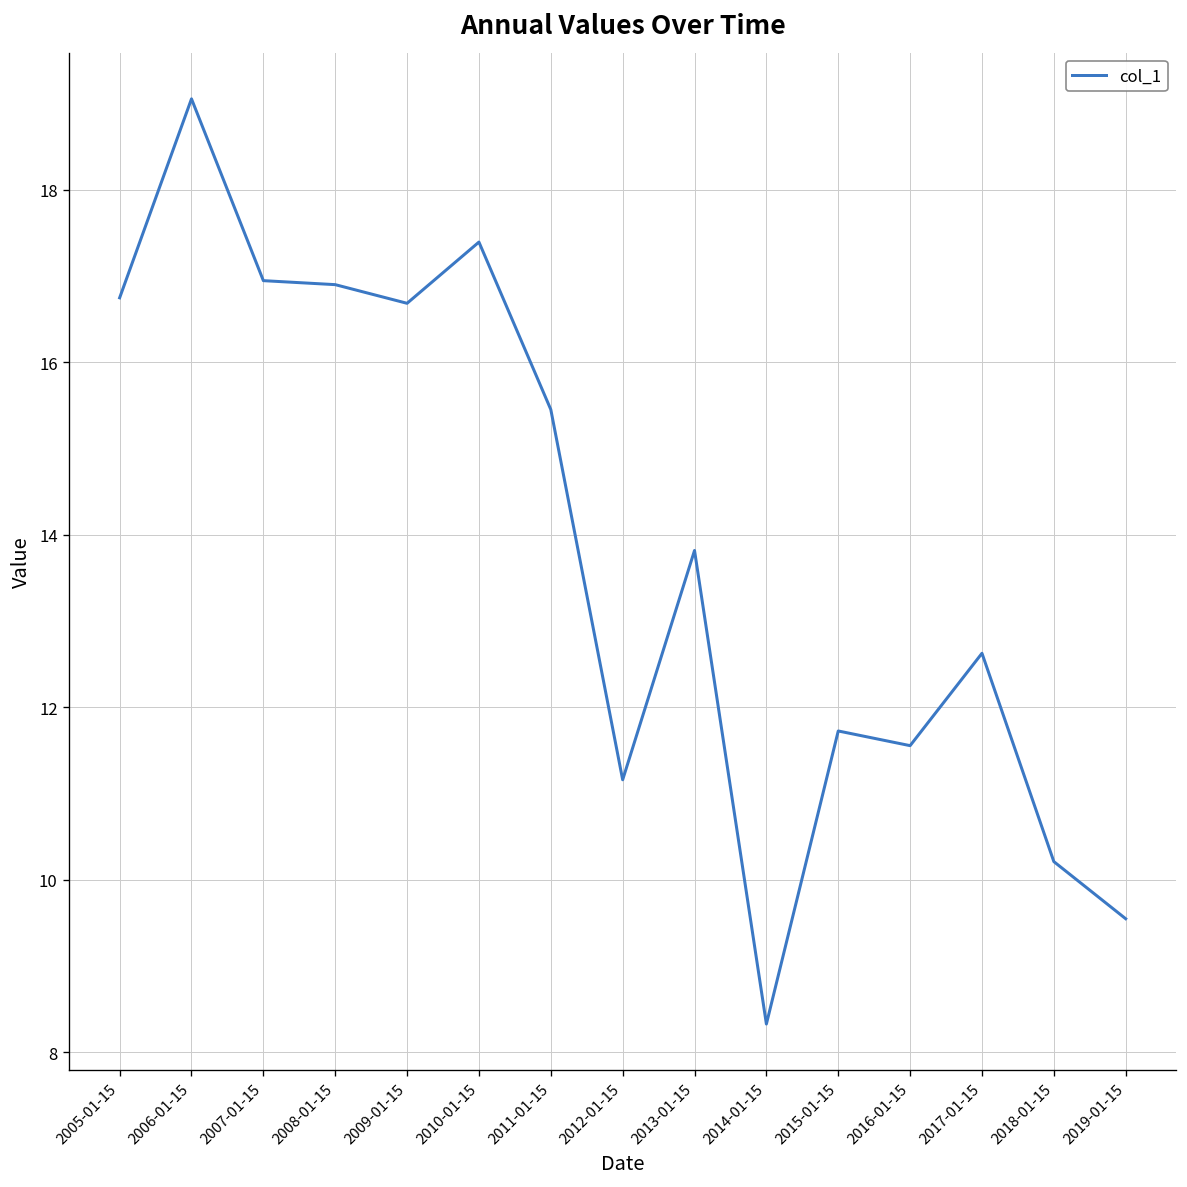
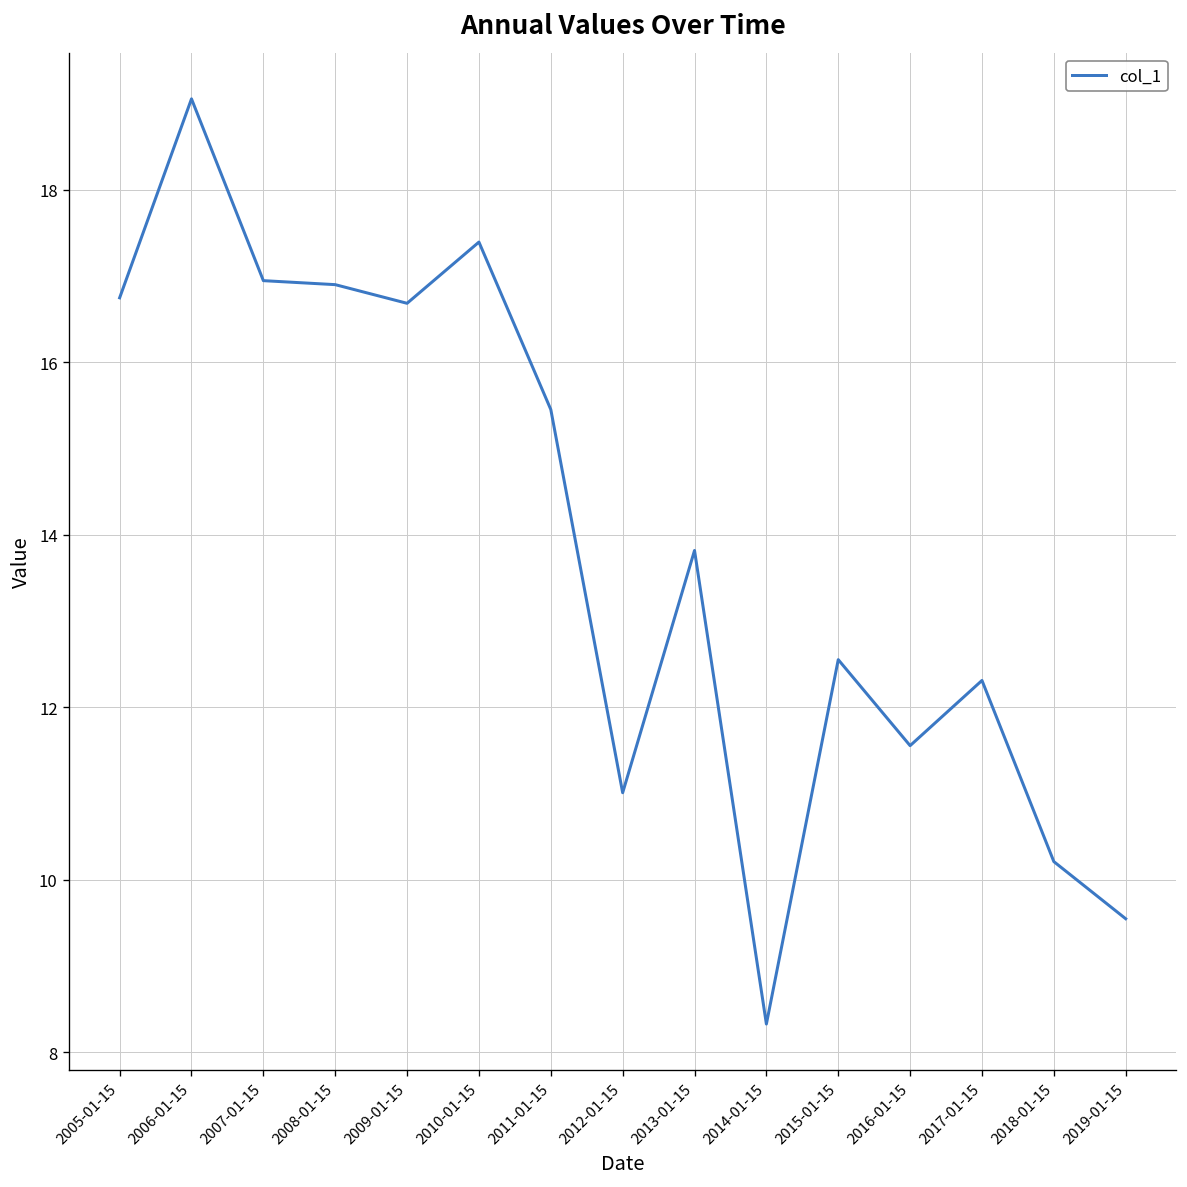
2012-01-15: 11.2 -> 11.0
2015-01-15: 11.7 -> 12.6
2017-01-15: 12.6 -> 12.3
